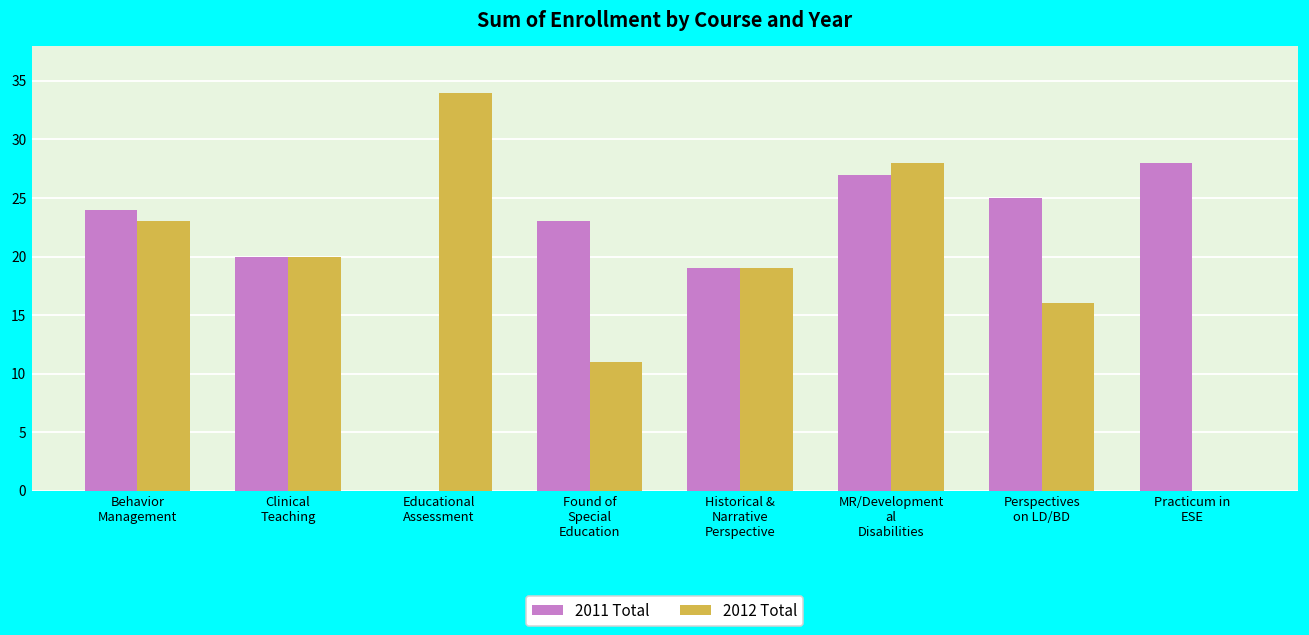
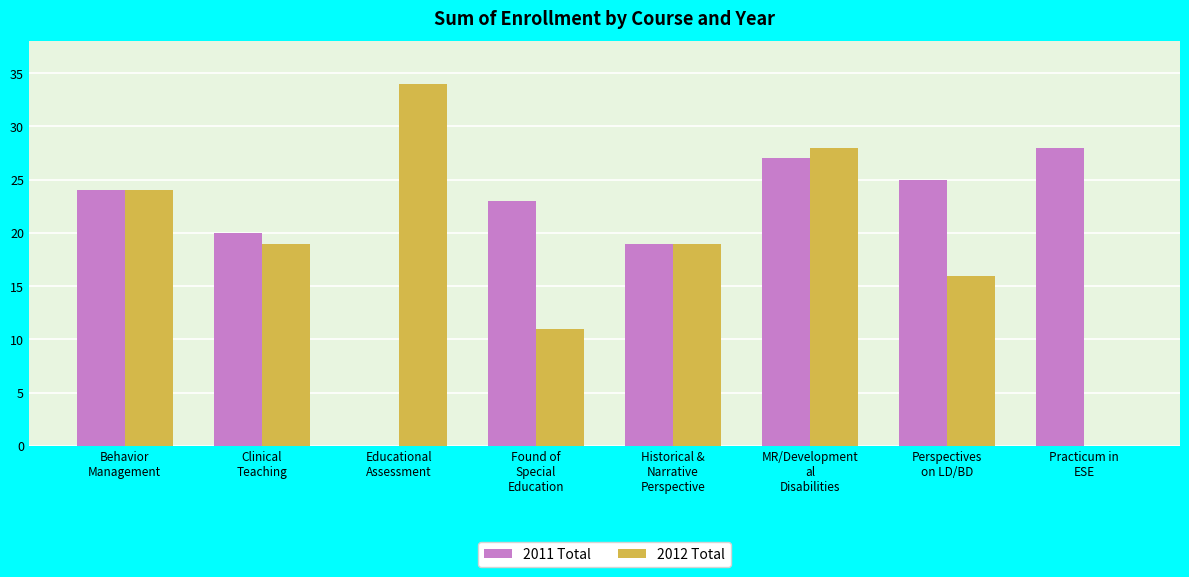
2012 Total, Behavior Management: 23 -> 24
2012 Total, Clinical Teaching: 20 -> 19
